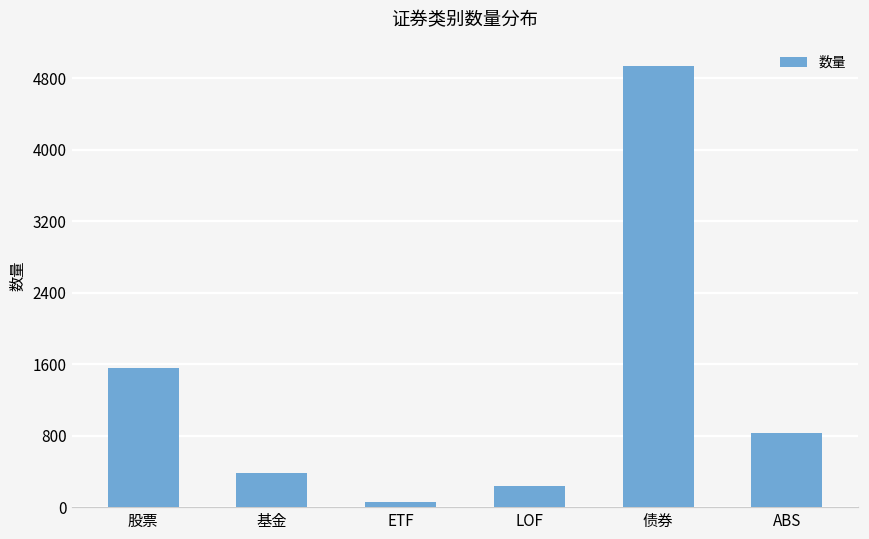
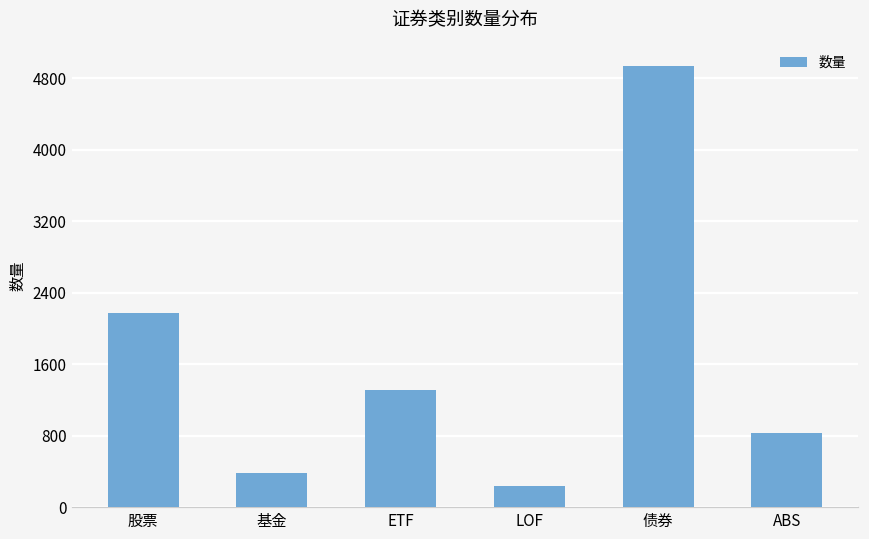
股票: 1600 -> 2200
ETF: 100 -> 1300
